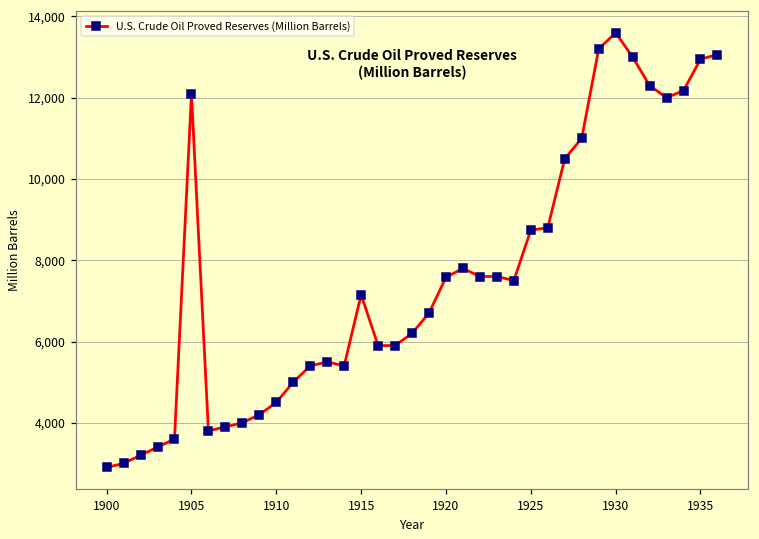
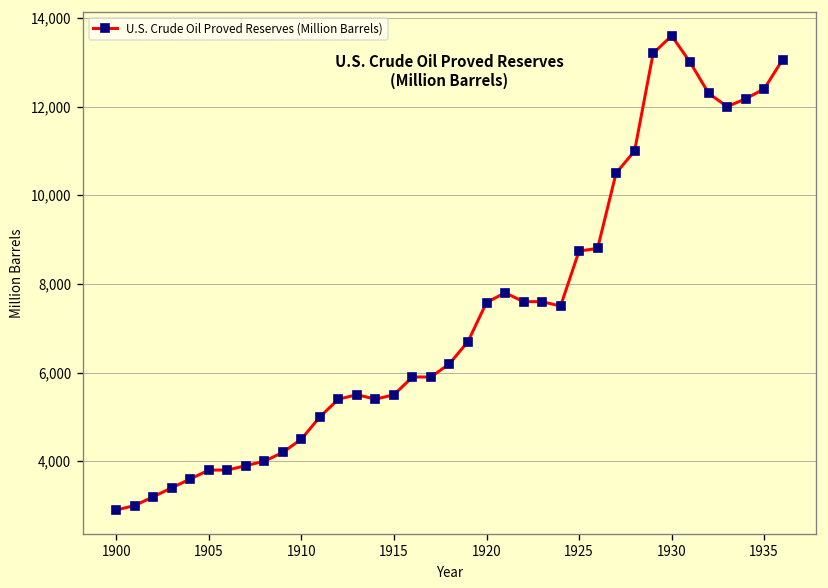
1905: 12,100 -> 3,800
1915: 7,200 -> 5,500
1935: 12,900 -> 12,400
